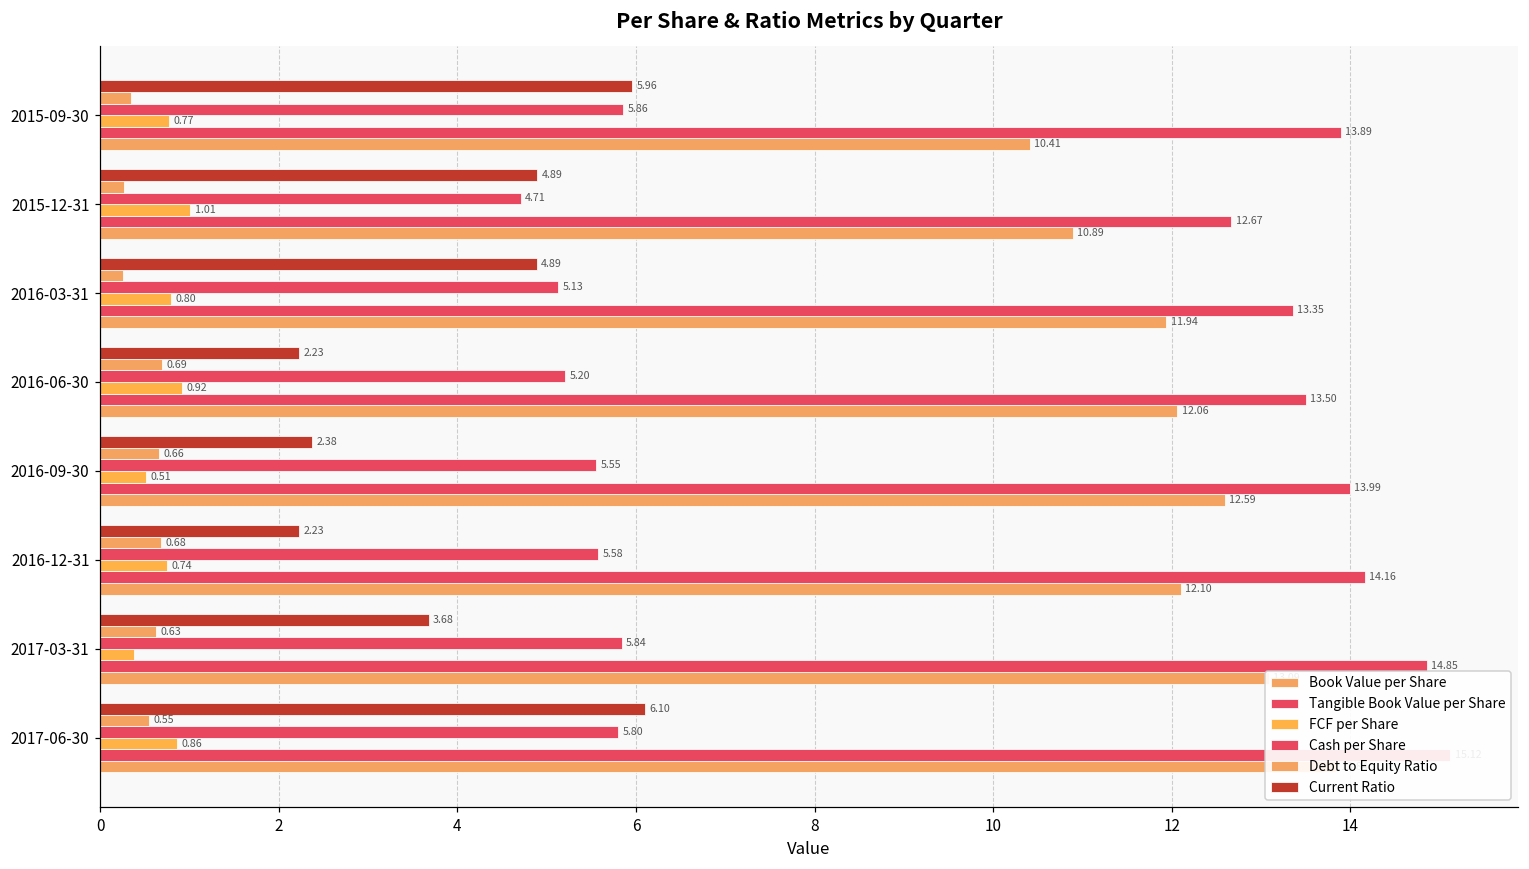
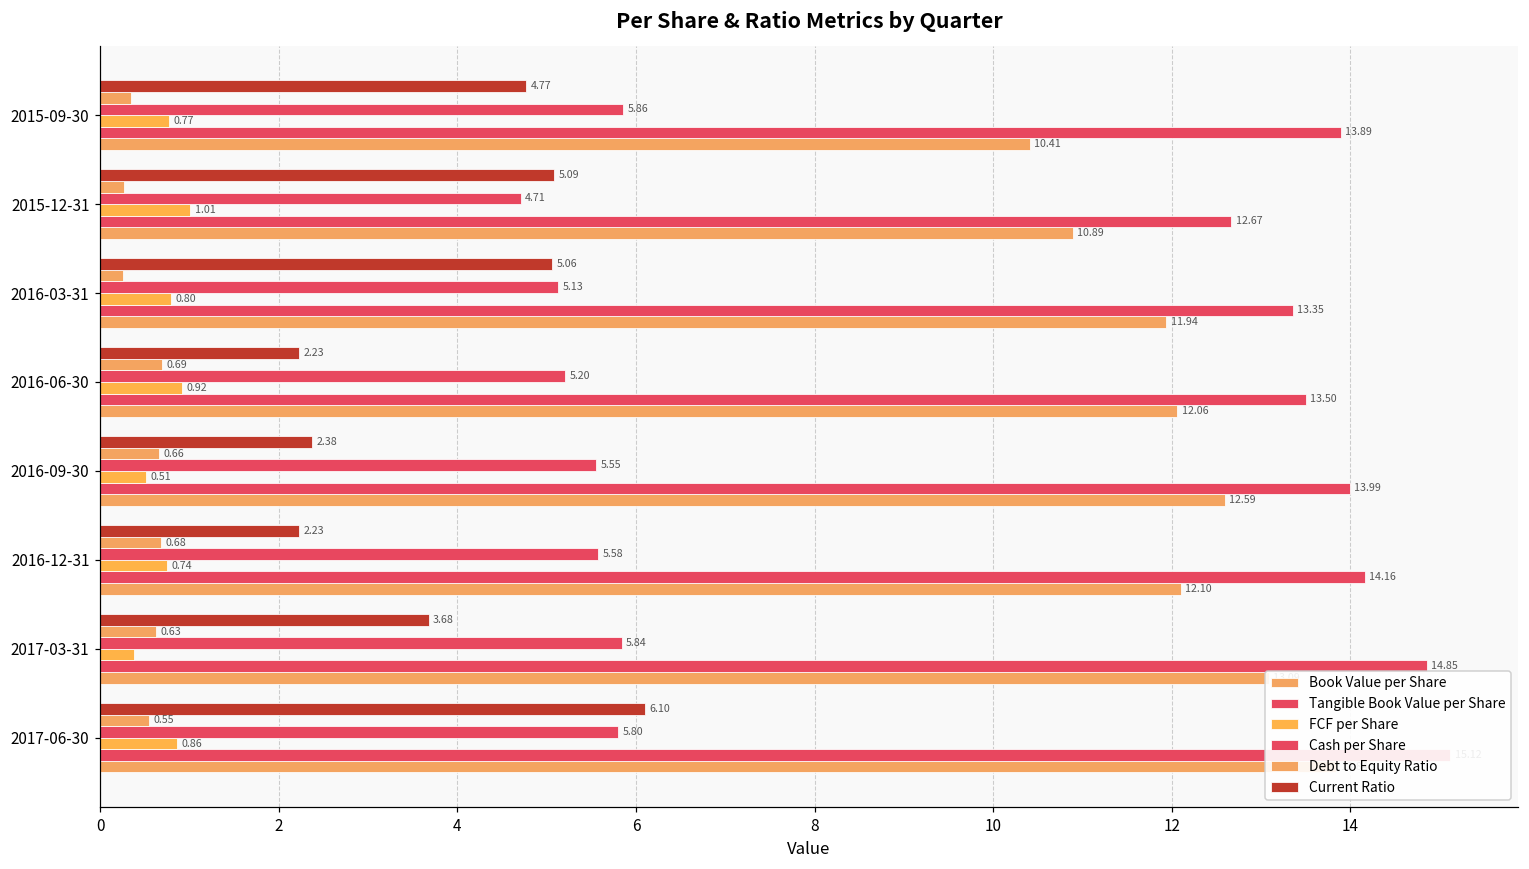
Current Ratio, 2015-09-30: 5.96 -> 4.77
Current Ratio, 2015-12-31: 4.89 -> 5.09
Current Ratio, 2016-03-31: 4.89 -> 5.06
